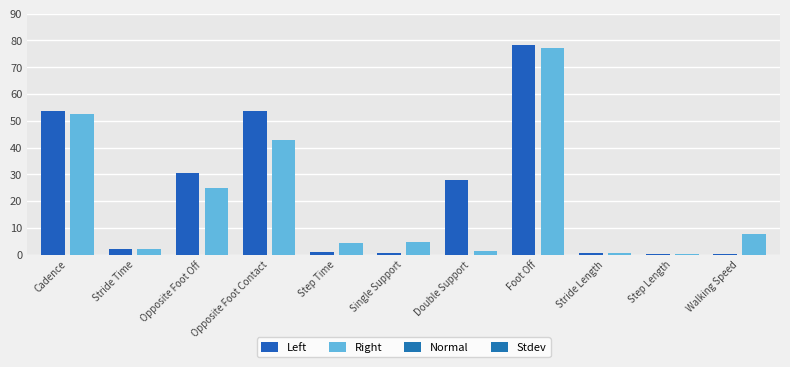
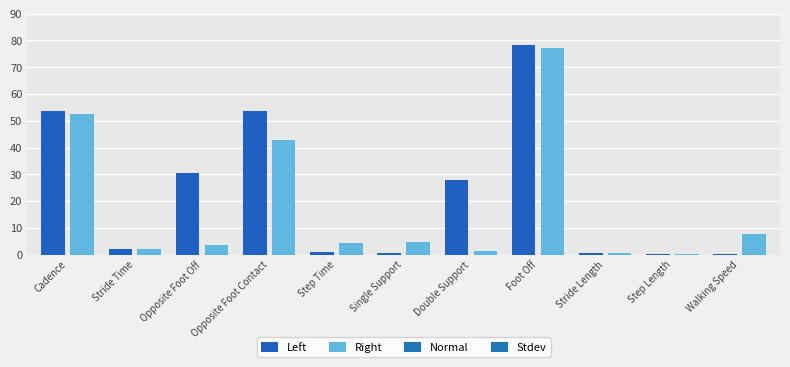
Right, Opposite Foot Off: 25 -> 4
